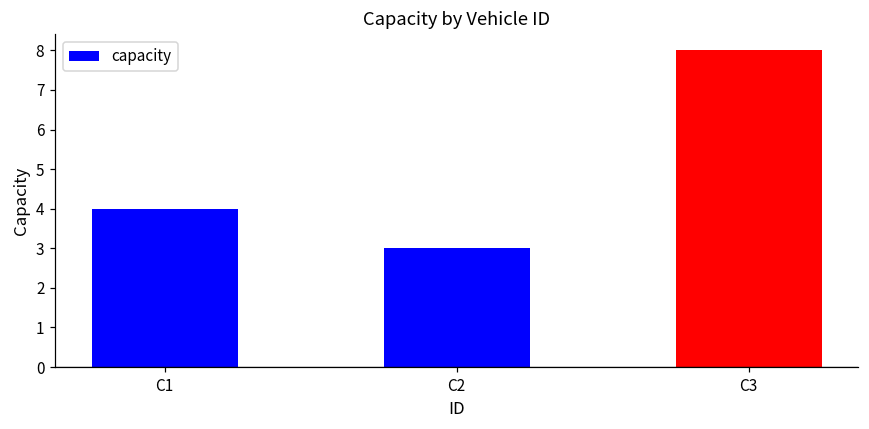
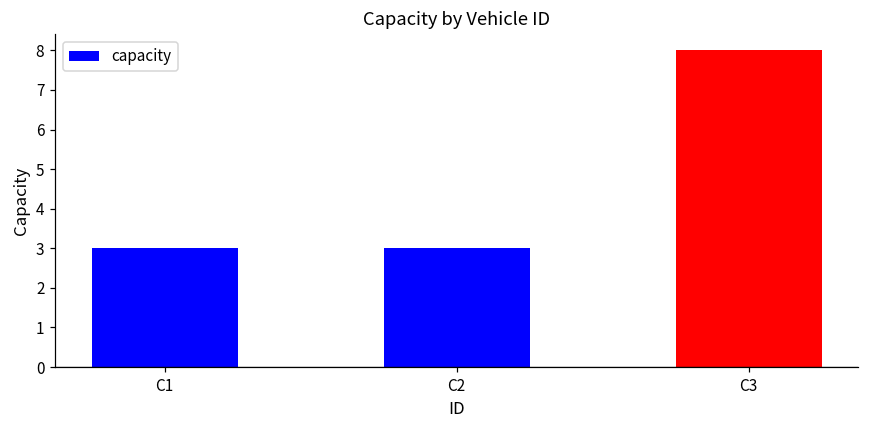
C1: 4 -> 3
